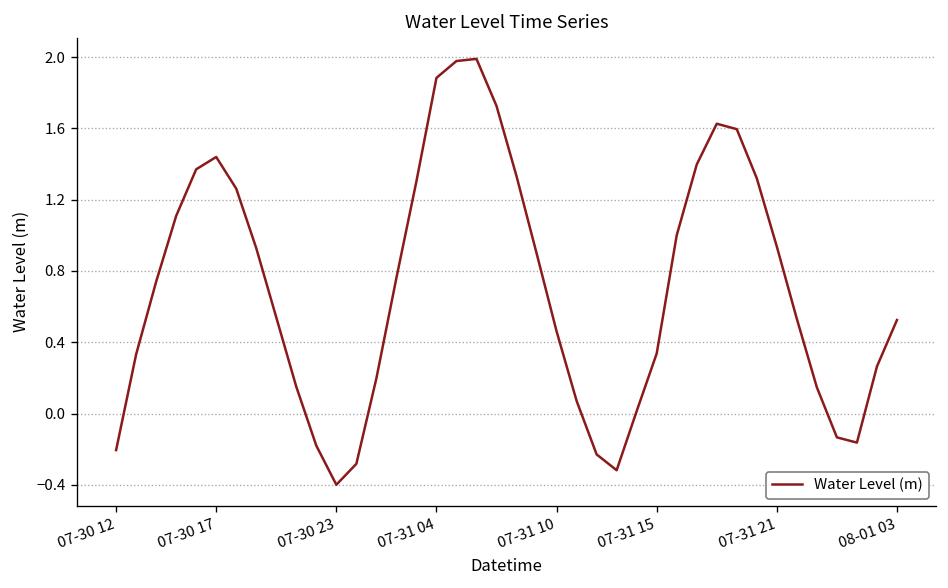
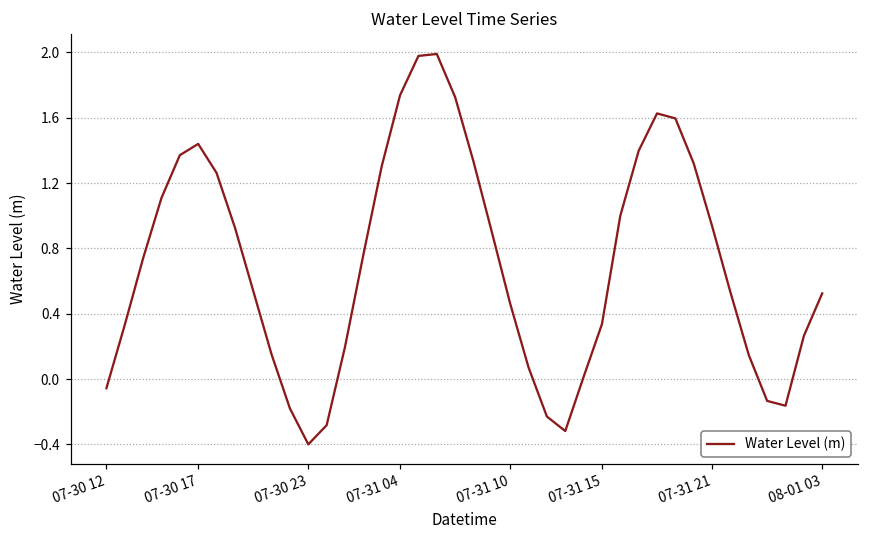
07-30 12: -0.21 -> -0.06
07-31 04: 1.88 -> 1.74
